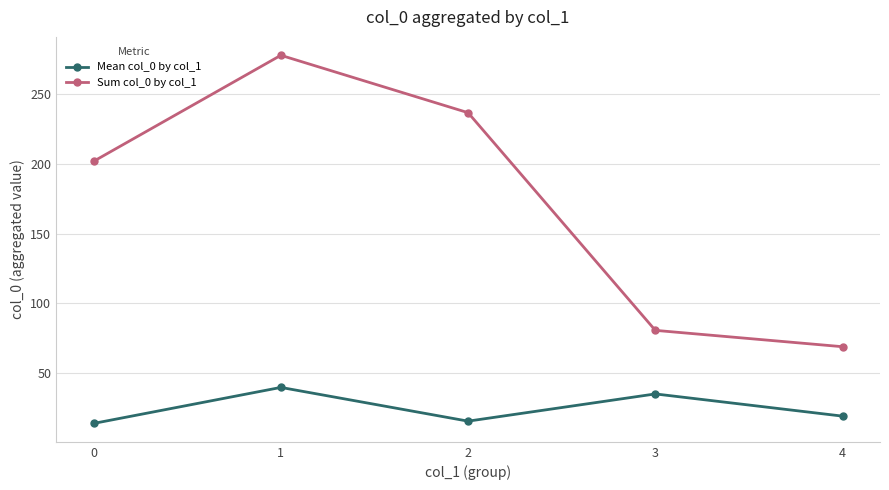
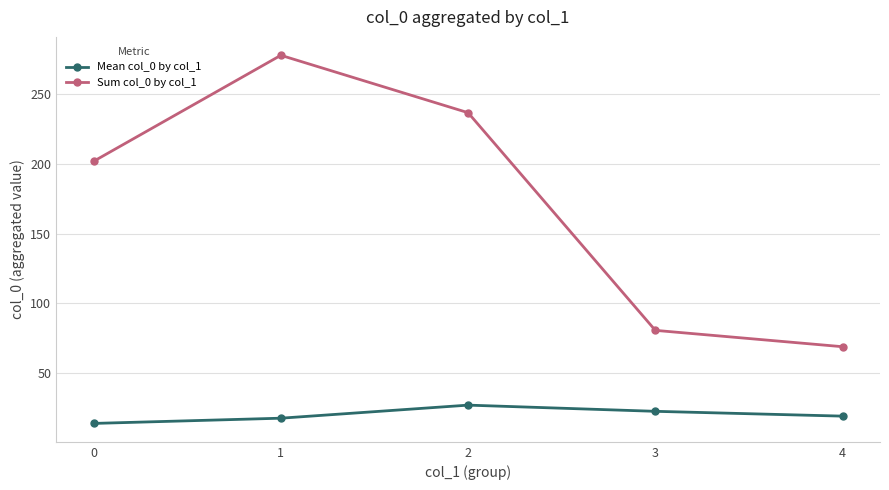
Mean col_0 by col_1, 1: 40 -> 17
Mean col_0 by col_1, 2: 15 -> 27
Mean col_0 by col_1, 3: 35 -> 22
